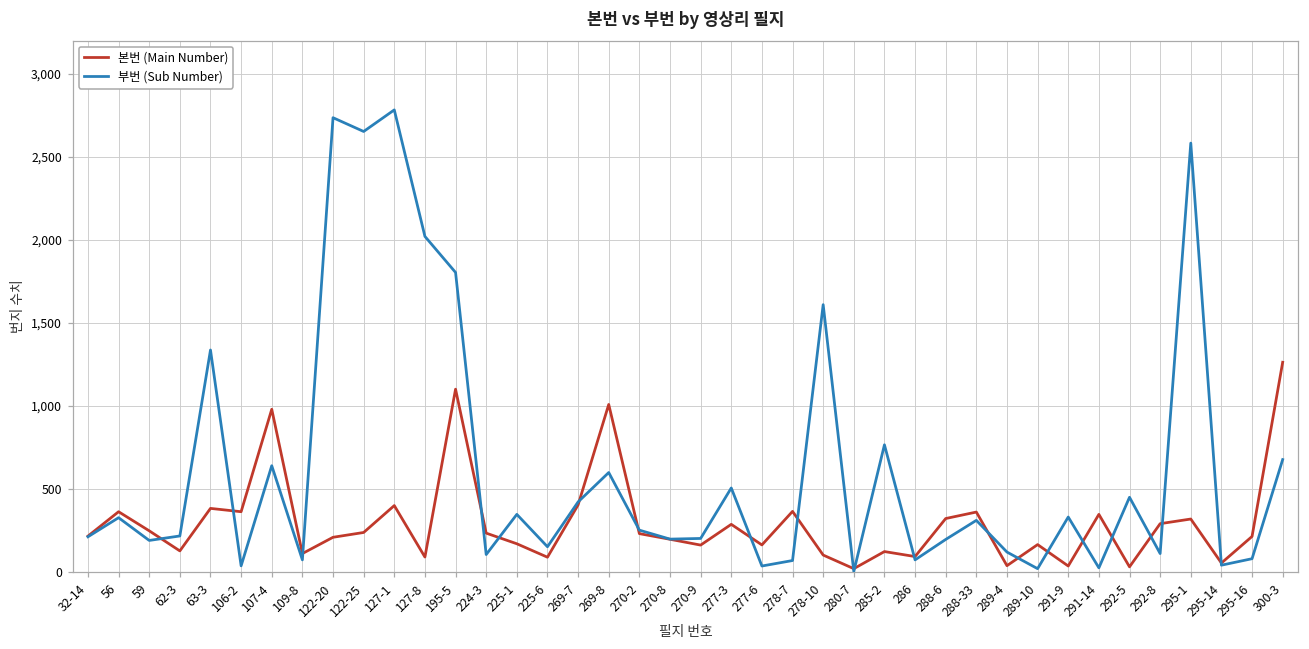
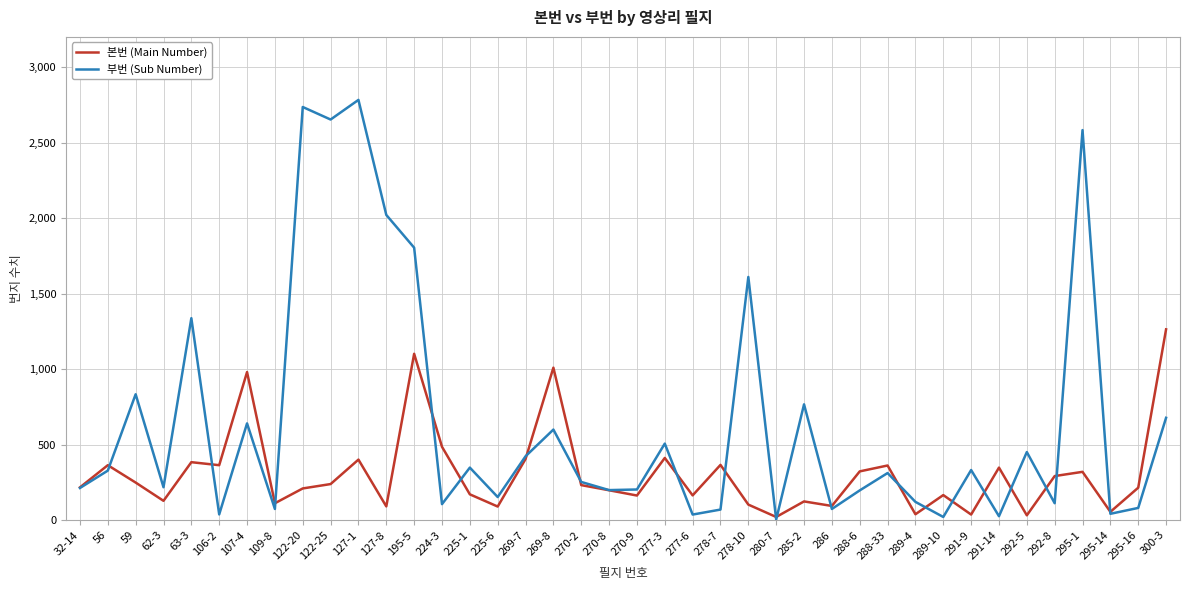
부번 (Sub Number), 59: 190 -> 830
본번 (Main Number), 224-3: 230 -> 490
본번 (Main Number), 277-3: 290 -> 410
